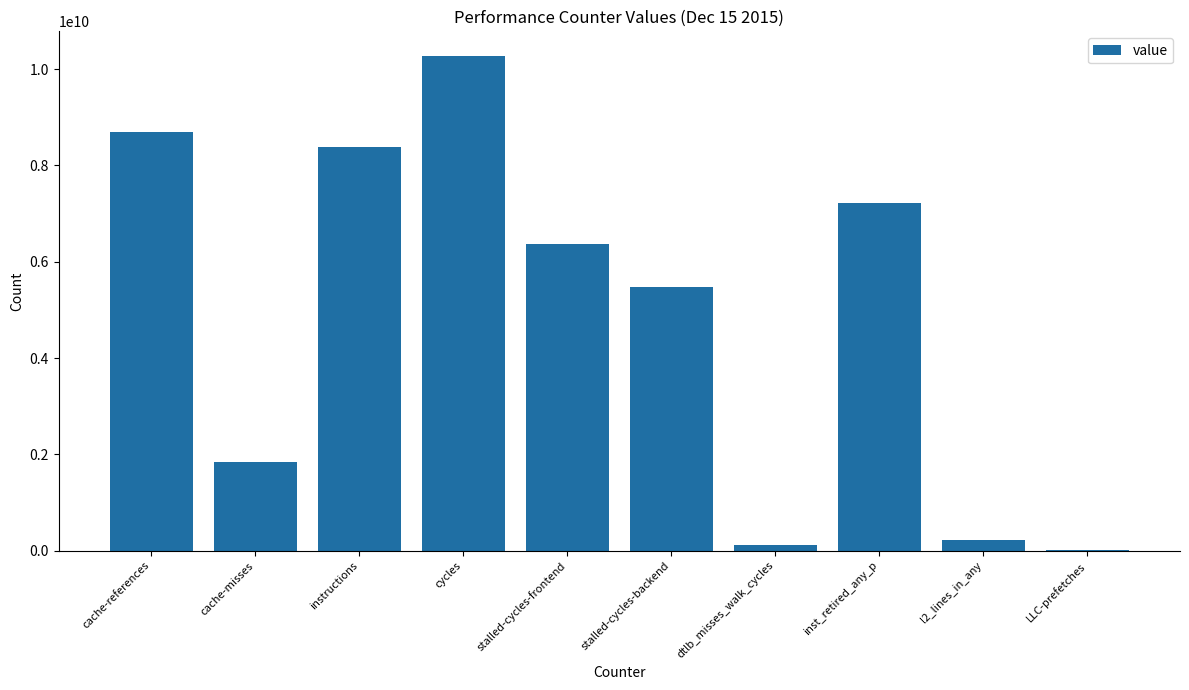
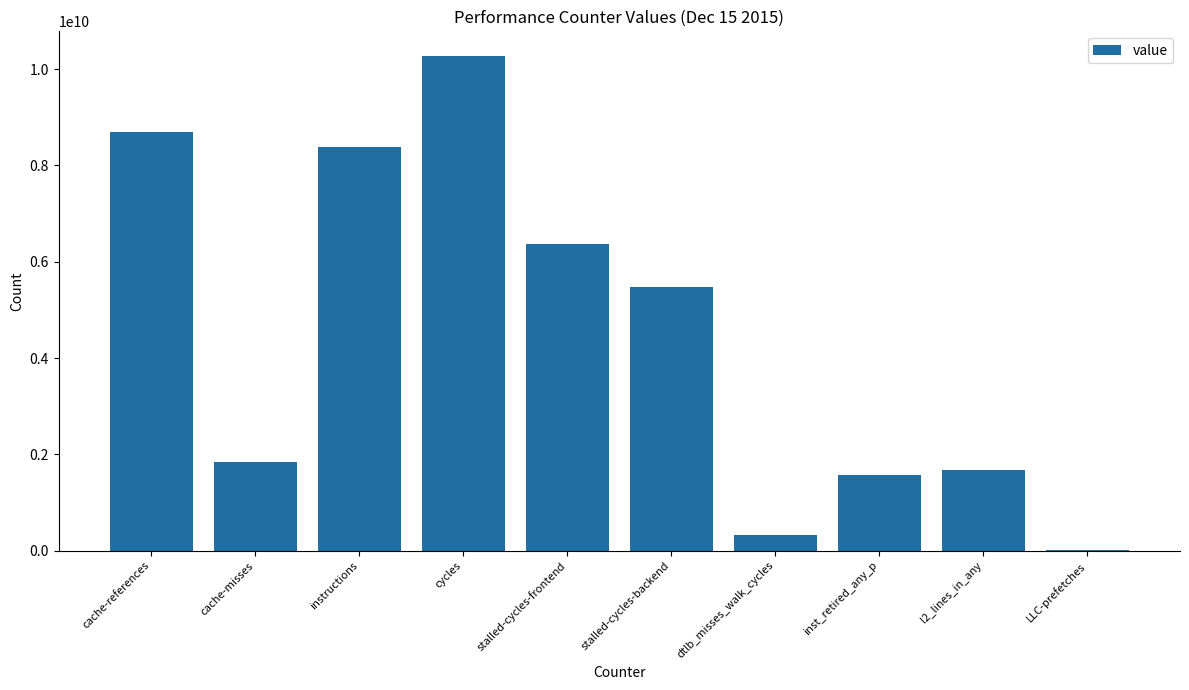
dtlb_misses_walk_cycles: 100000000 -> 300000000
inst_retired_any_p: 7200000000 -> 1600000000
l2_lines_in_any: 200000000 -> 1700000000
